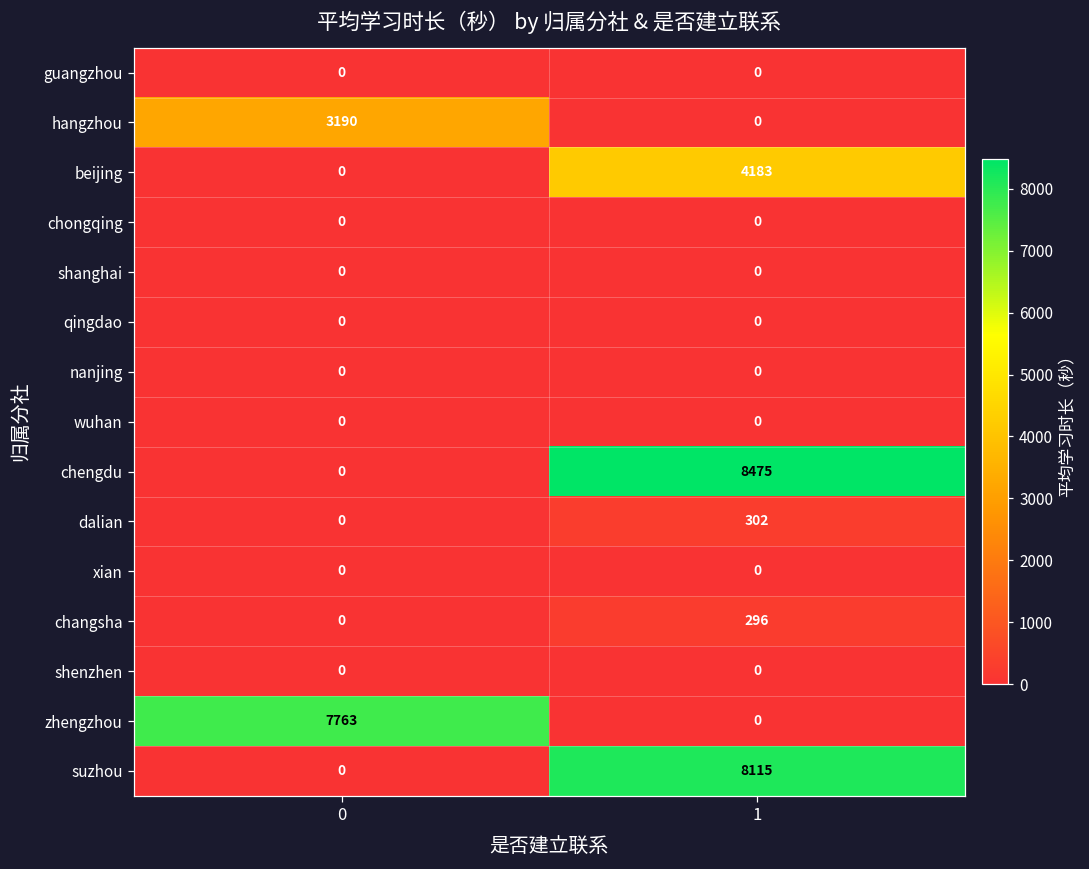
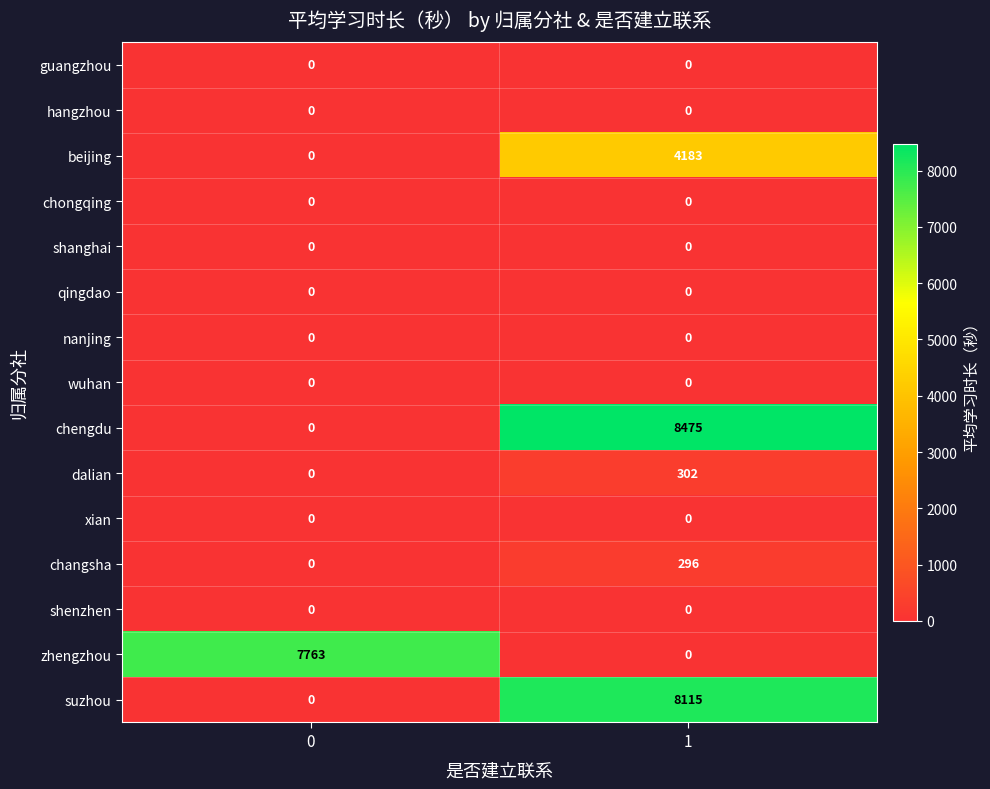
hangzhou, 0: 3190 -> 0
